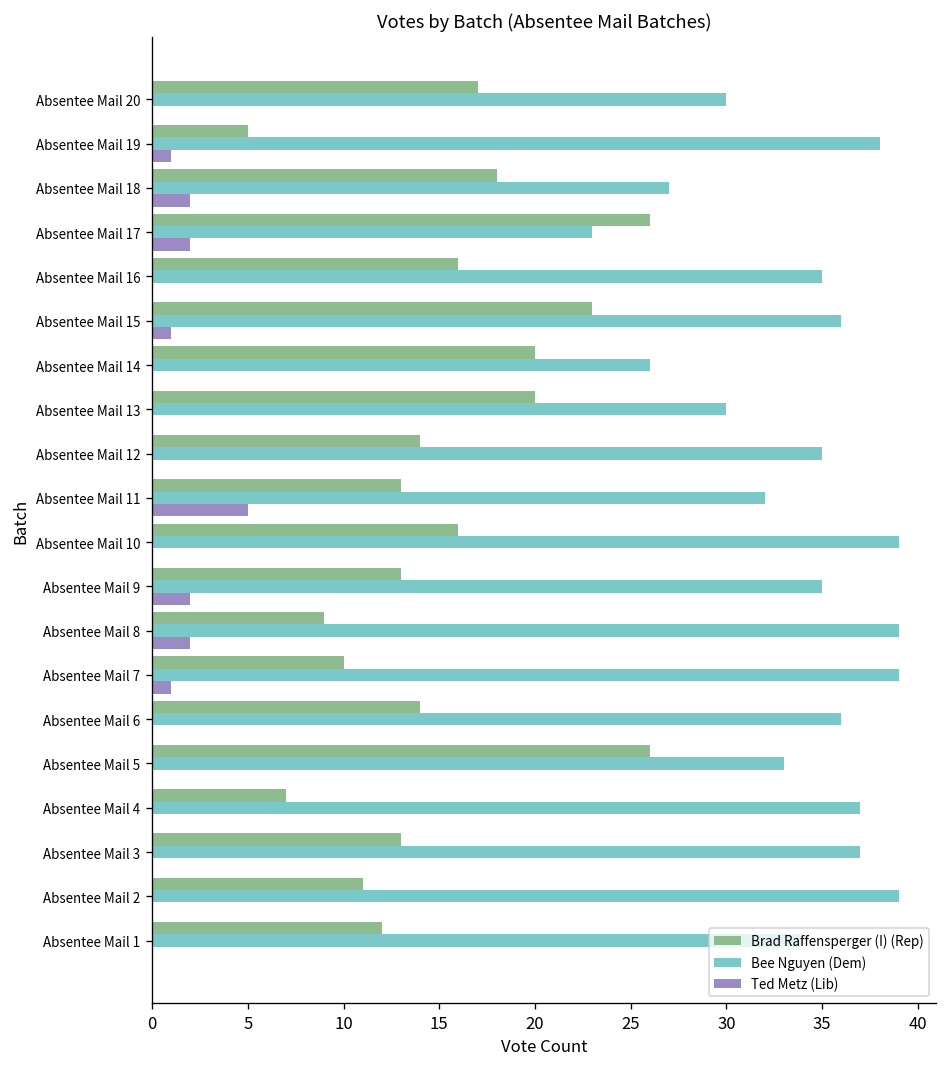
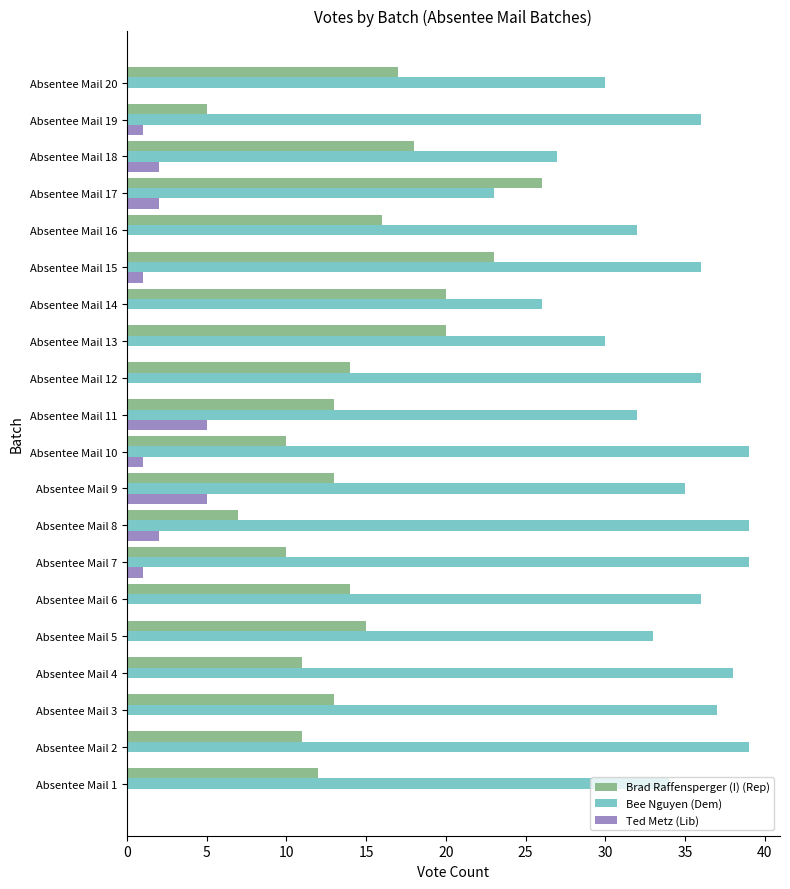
Bee Nguyen (Dem), Absentee Mail 19: 38 -> 36
Bee Nguyen (Dem), Absentee Mail 16: 35 -> 32
Bee Nguyen (Dem), Absentee Mail 12: 35 -> 36
Brad Raffensperger (I) (Rep), Absentee Mail 10: 16 -> 10
Ted Metz (Lib), Absentee Mail 10: 0 -> 1
Ted Metz (Lib), Absentee Mail 9: 2 -> 5
Brad Raffensperger (I) (Rep), Absentee Mail 8: 9 -> 7
Brad Raffensperger (I) (Rep), Absentee Mail 5: 26 -> 15
Brad Raffensperger (I) (Rep), Absentee Mail 4: 7 -> 11
Bee Nguyen (Dem), Absentee Mail 4: 37 -> 38
